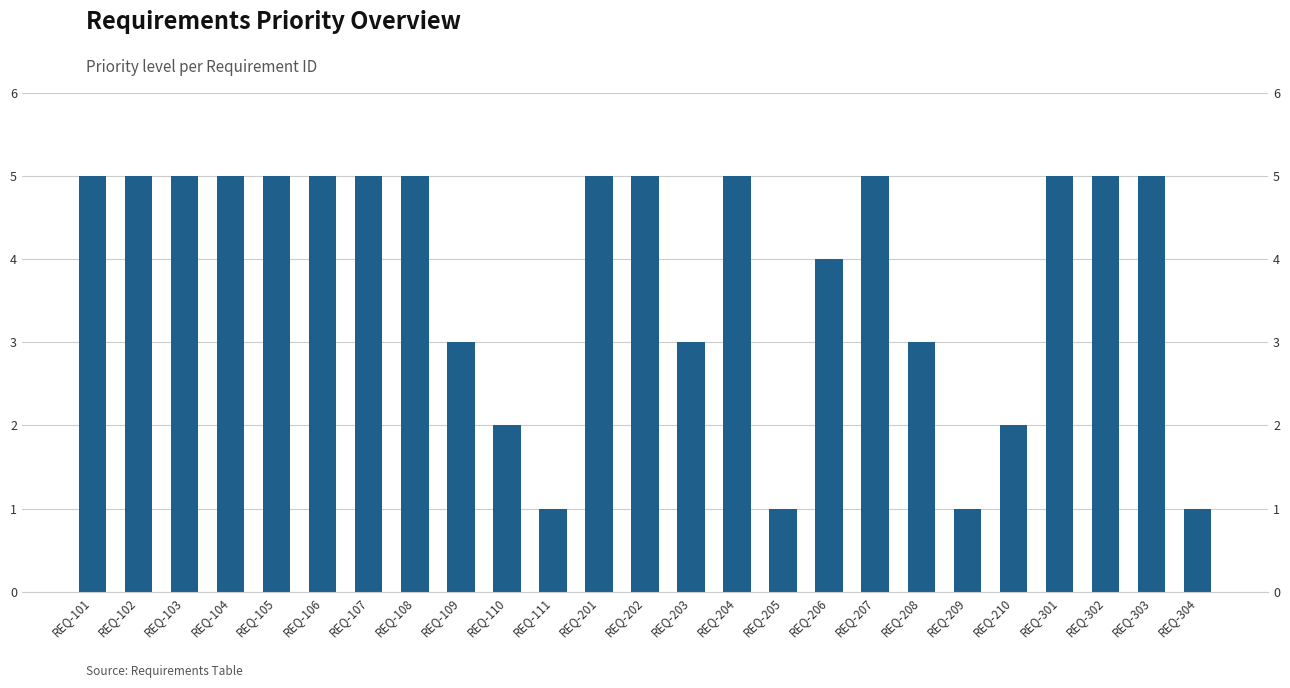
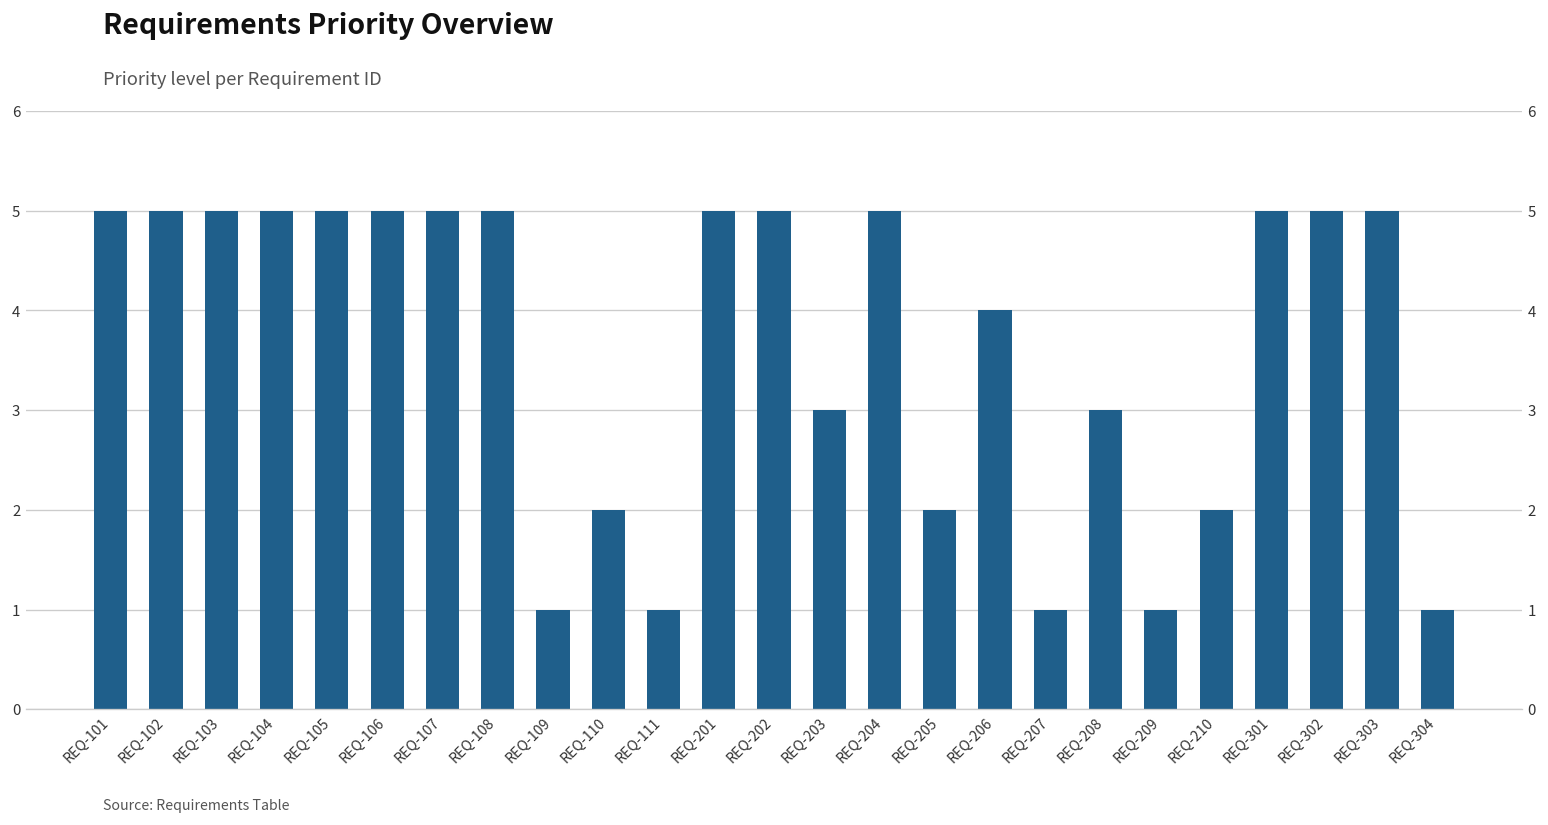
REQ-109: 3 -> 1
REQ-205: 1 -> 2
REQ-207: 5 -> 1
